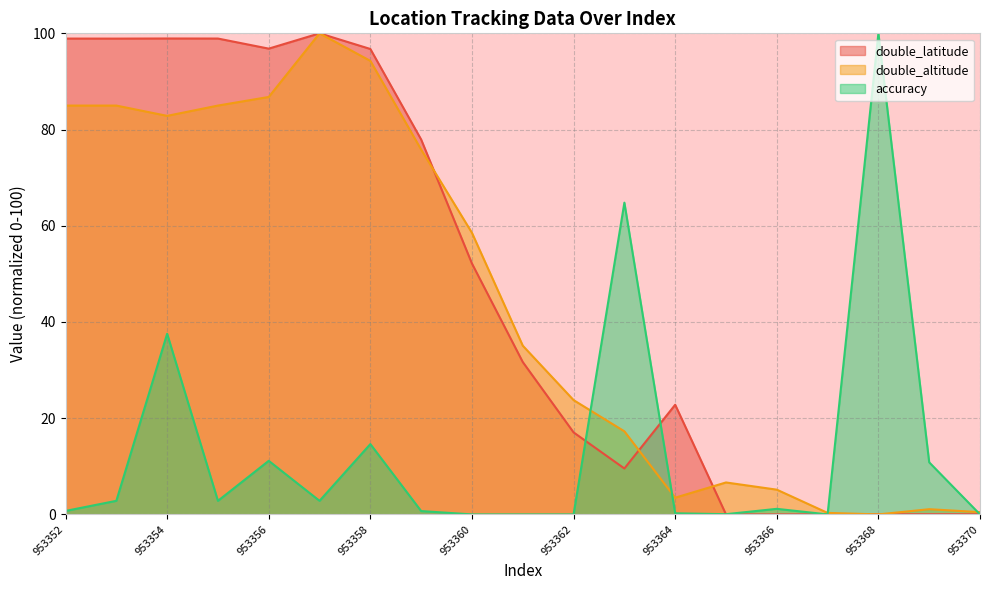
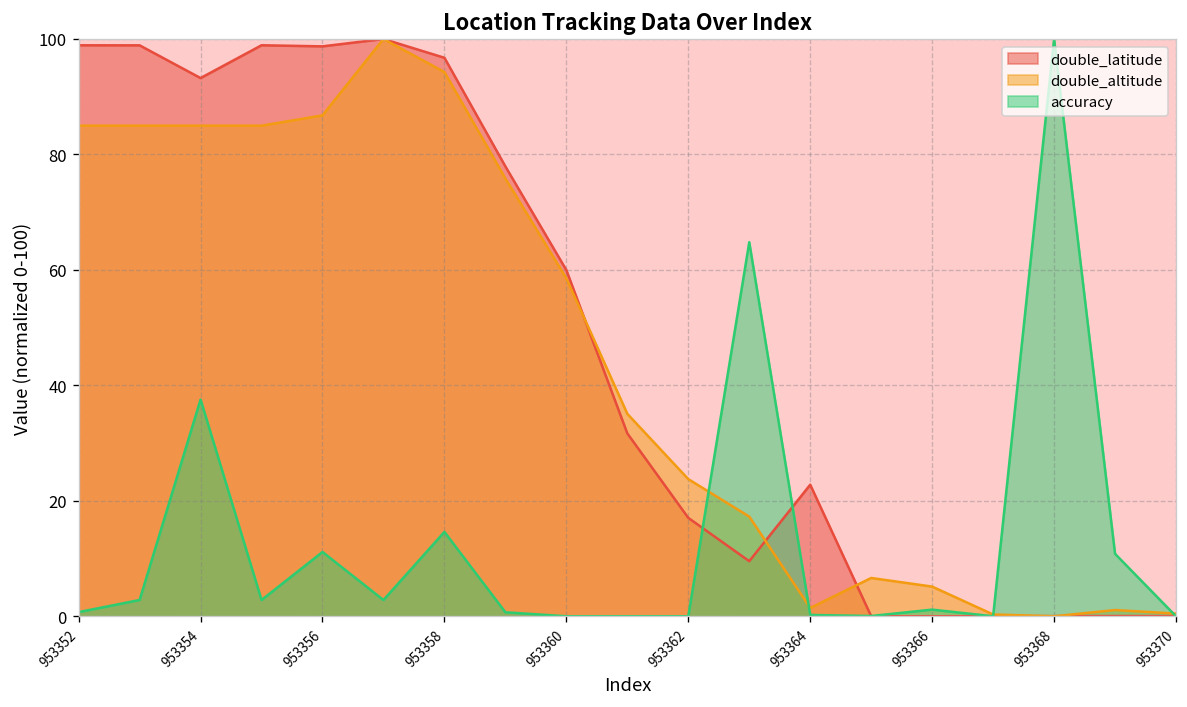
double_latitude, 953354: 99 -> 93
double_altitude, 953354: 83 -> 85
double_latitude, 953356: 97 -> 99
double_latitude, 953360: 52 -> 60
double_altitude, 953364: 3 -> 1
